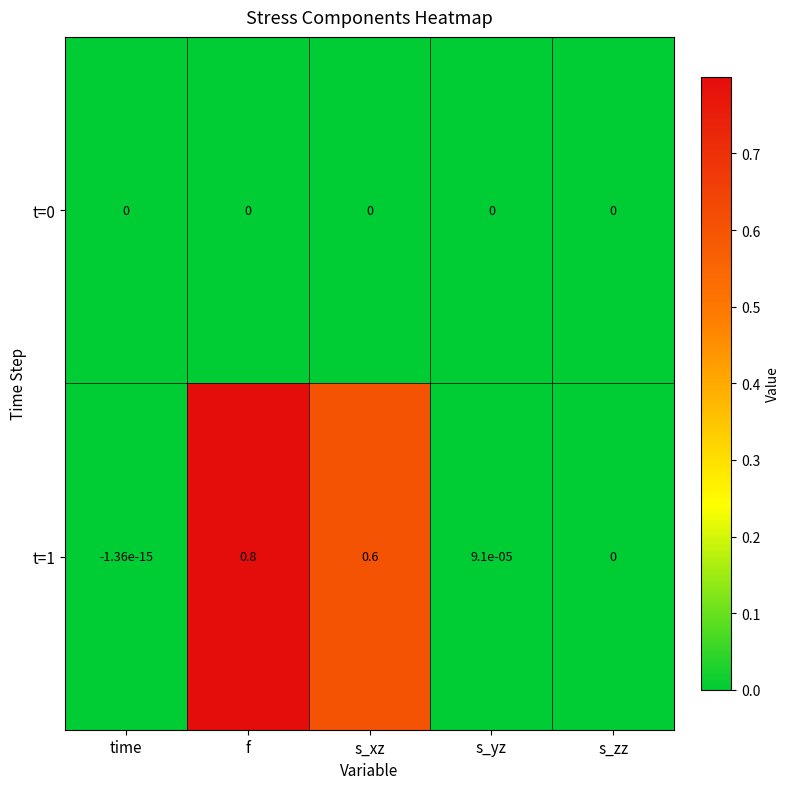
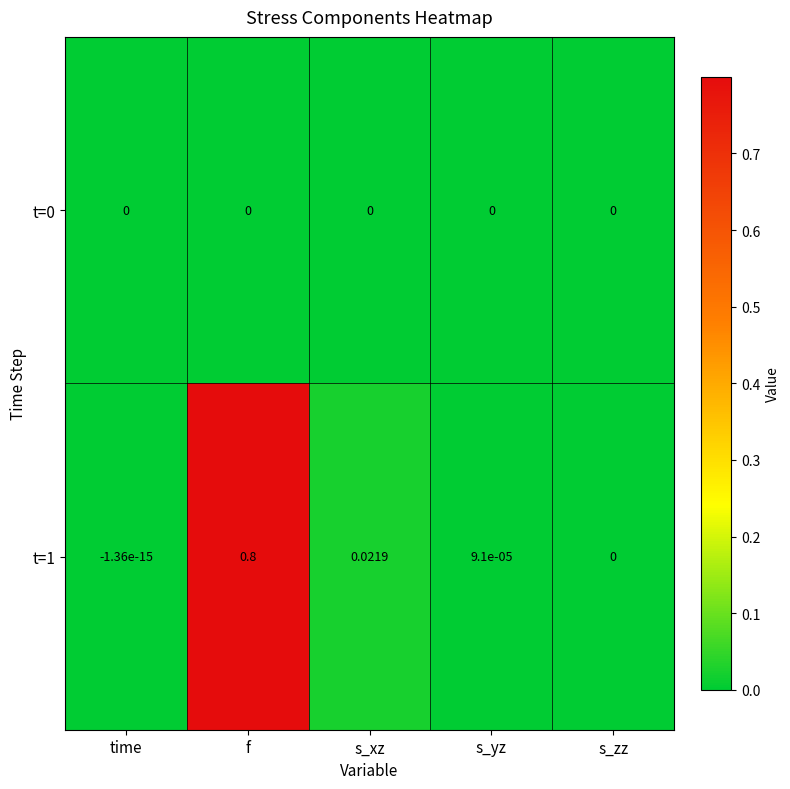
t=1, s_xz: 0.6 -> 0.0219
